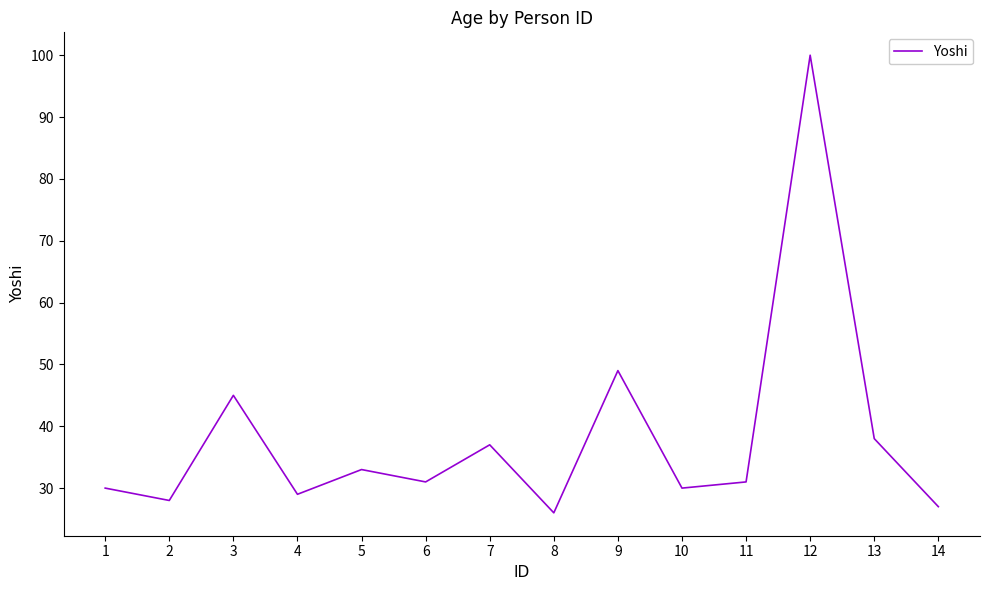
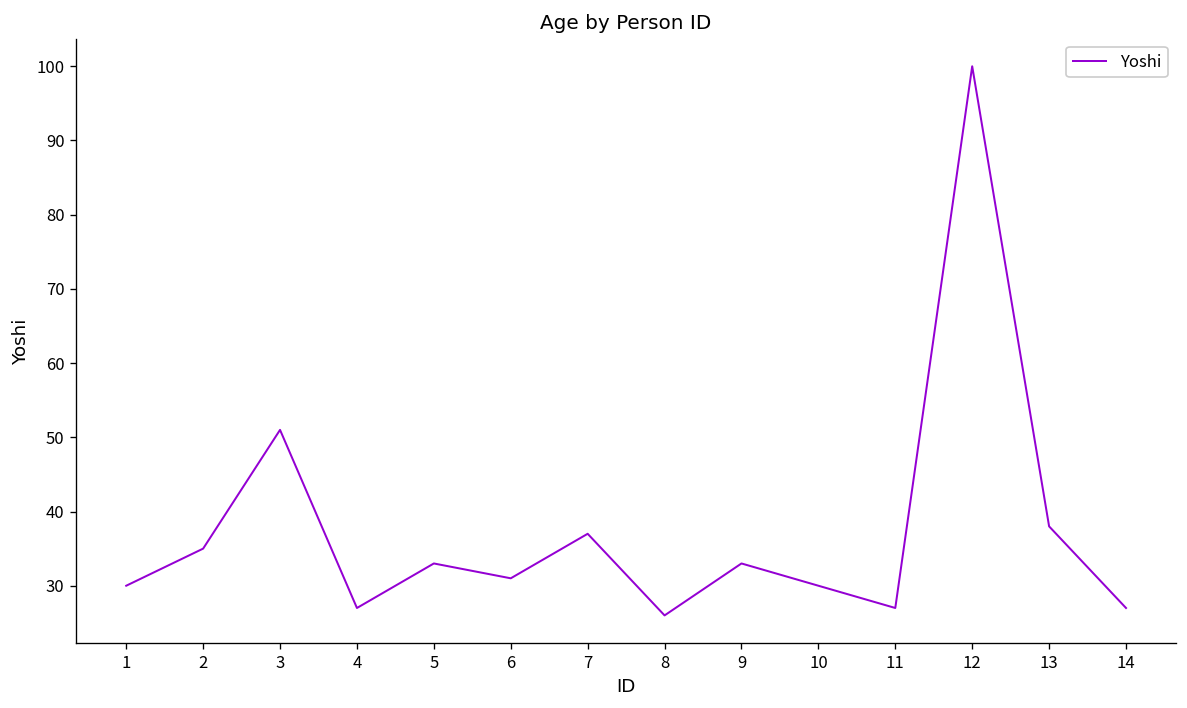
2: 28 -> 35
3: 45 -> 51
4: 29 -> 27
9: 49 -> 33
11: 31 -> 27
